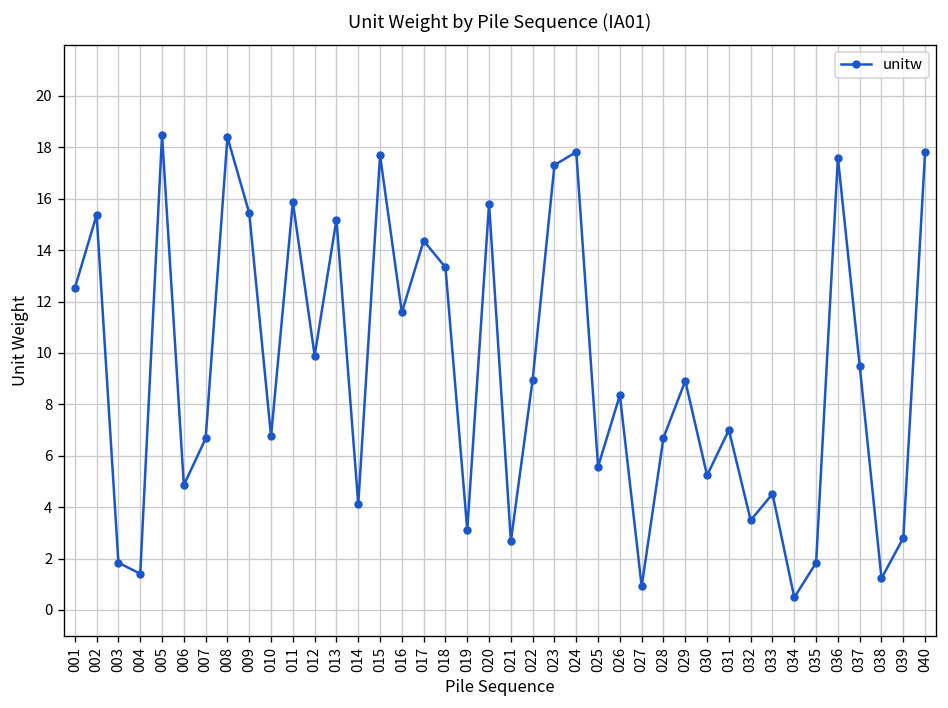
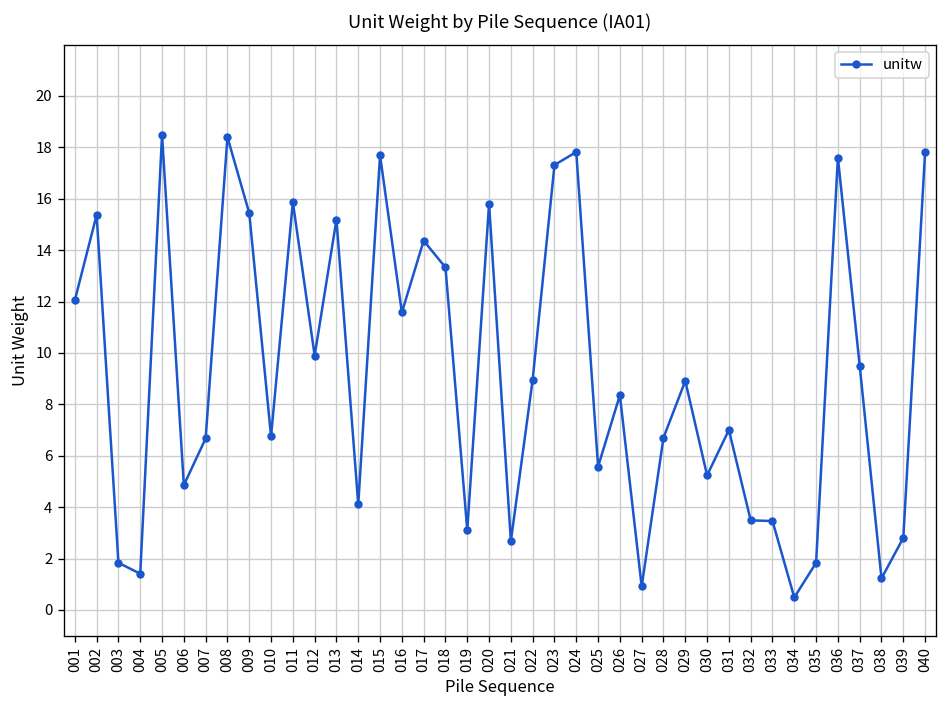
001: 12.5 -> 12.1
033: 4.5 -> 3.5
